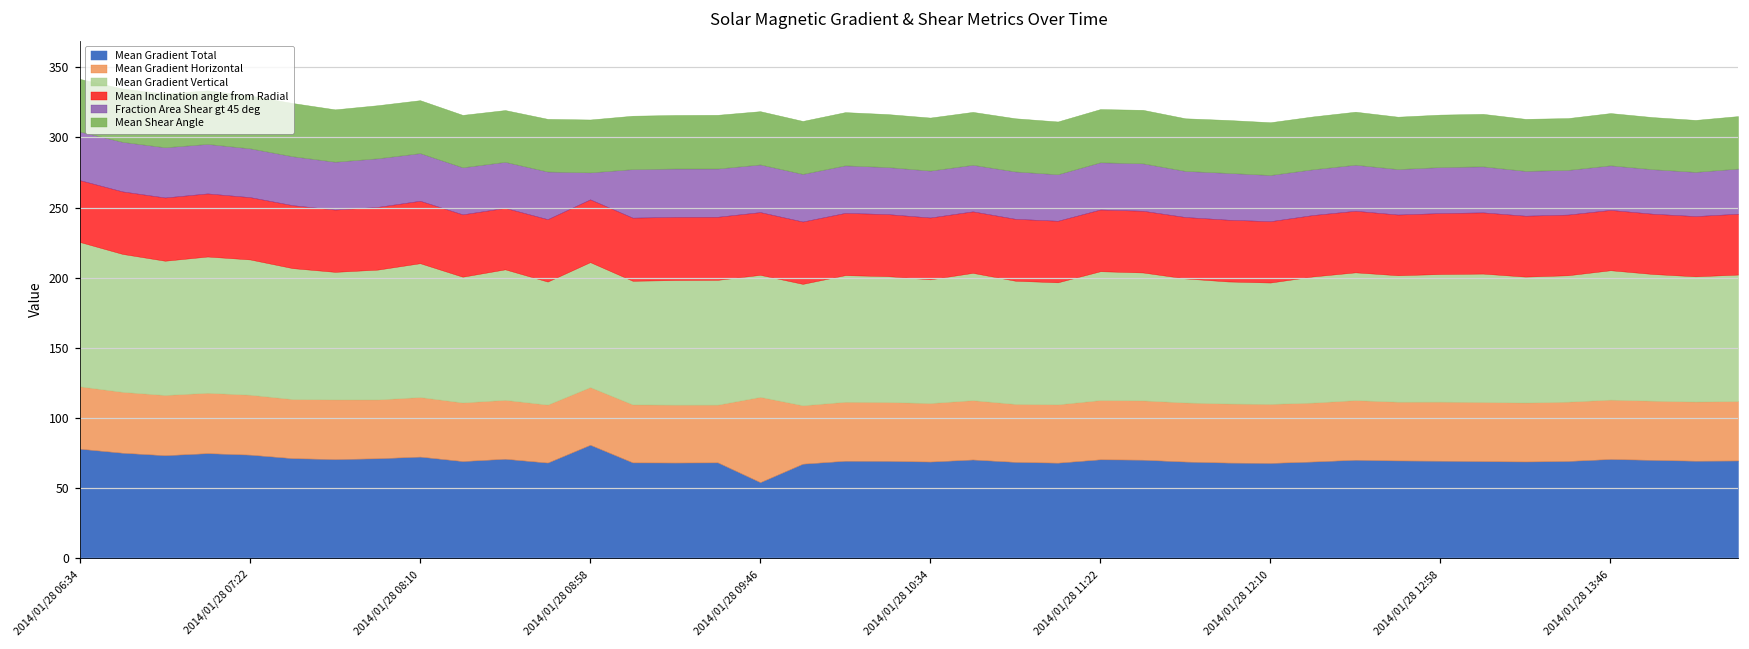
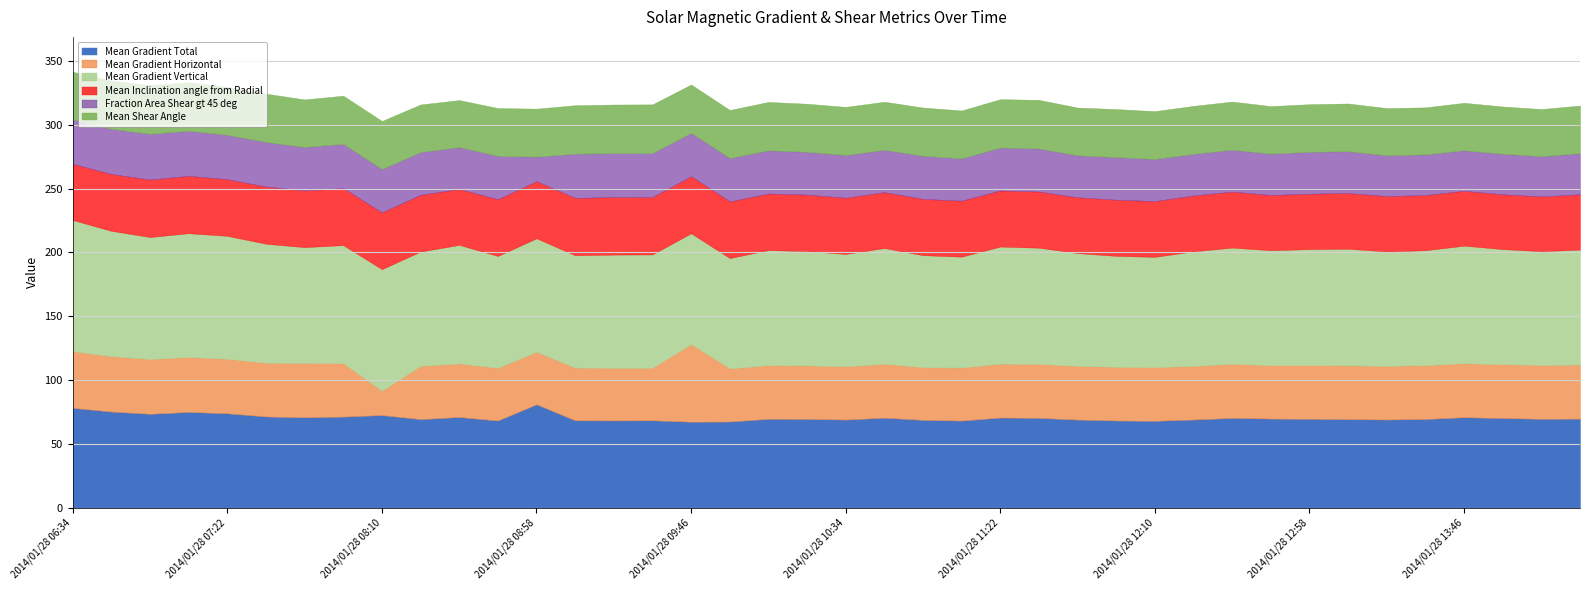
Mean Gradient Horizontal, 2014/01/28 08:10: 42 -> 19
Mean Gradient Total, 2014/01/28 09:46: 54 -> 67
